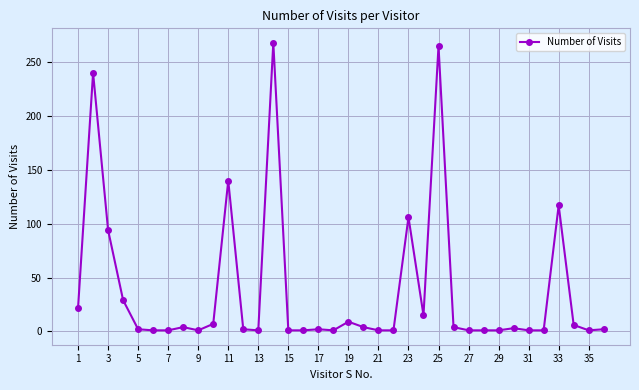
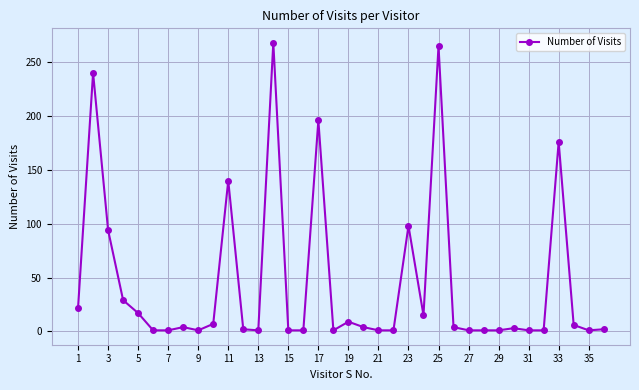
5: 2 -> 17
17: 2 -> 196
23: 106 -> 98
33: 117 -> 176
